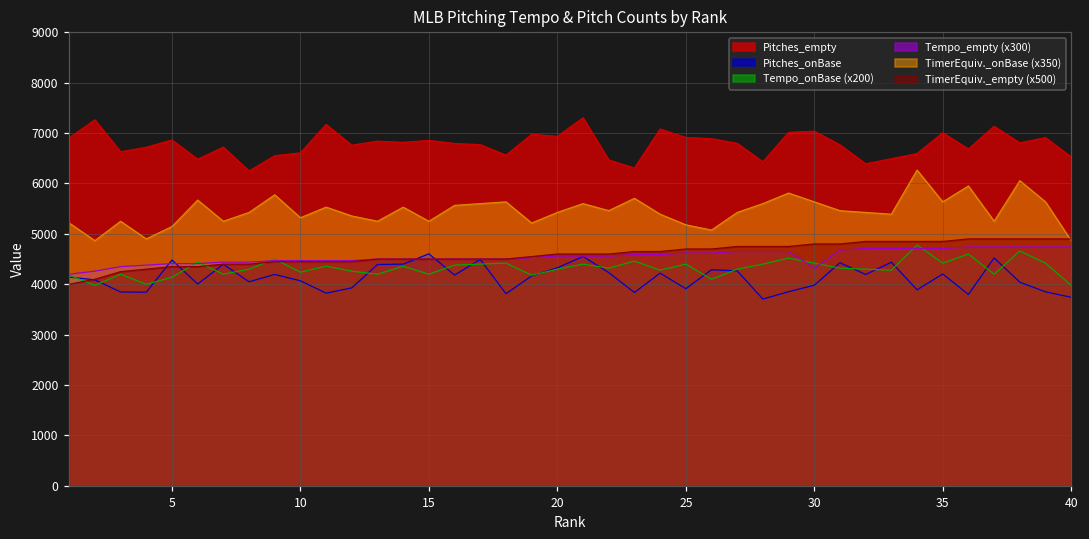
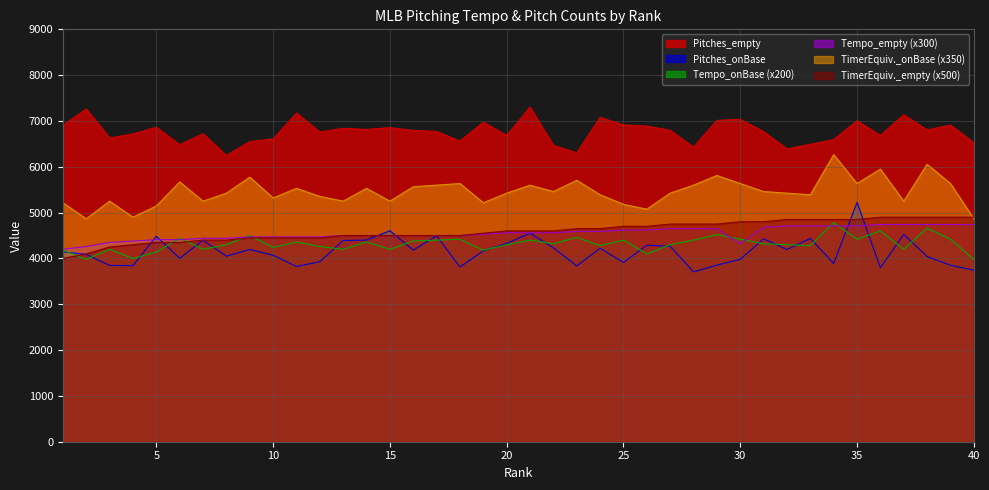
Pitches_empty, 20: 6900 -> 6700
Pitches_onBase, 35: 4200 -> 5200
